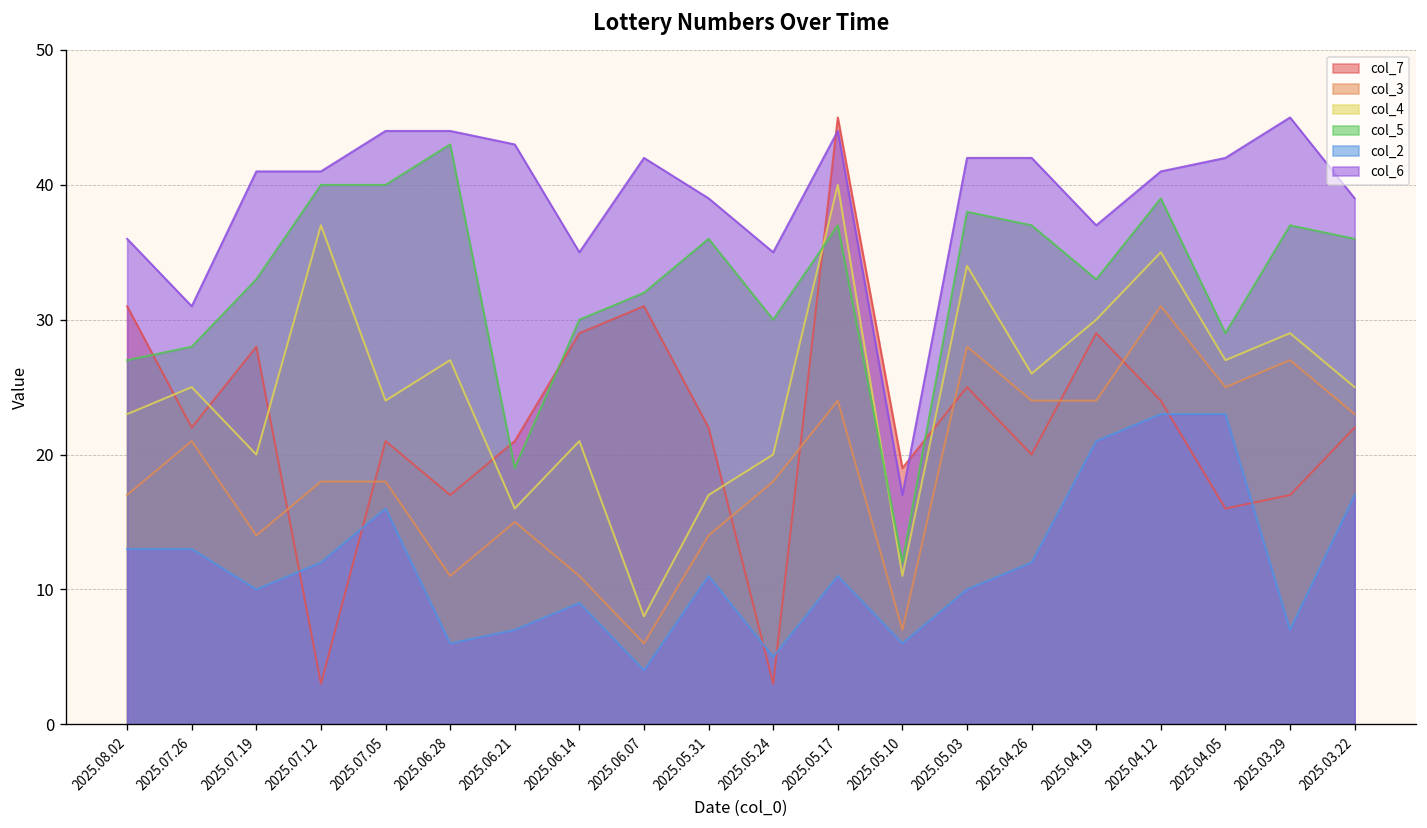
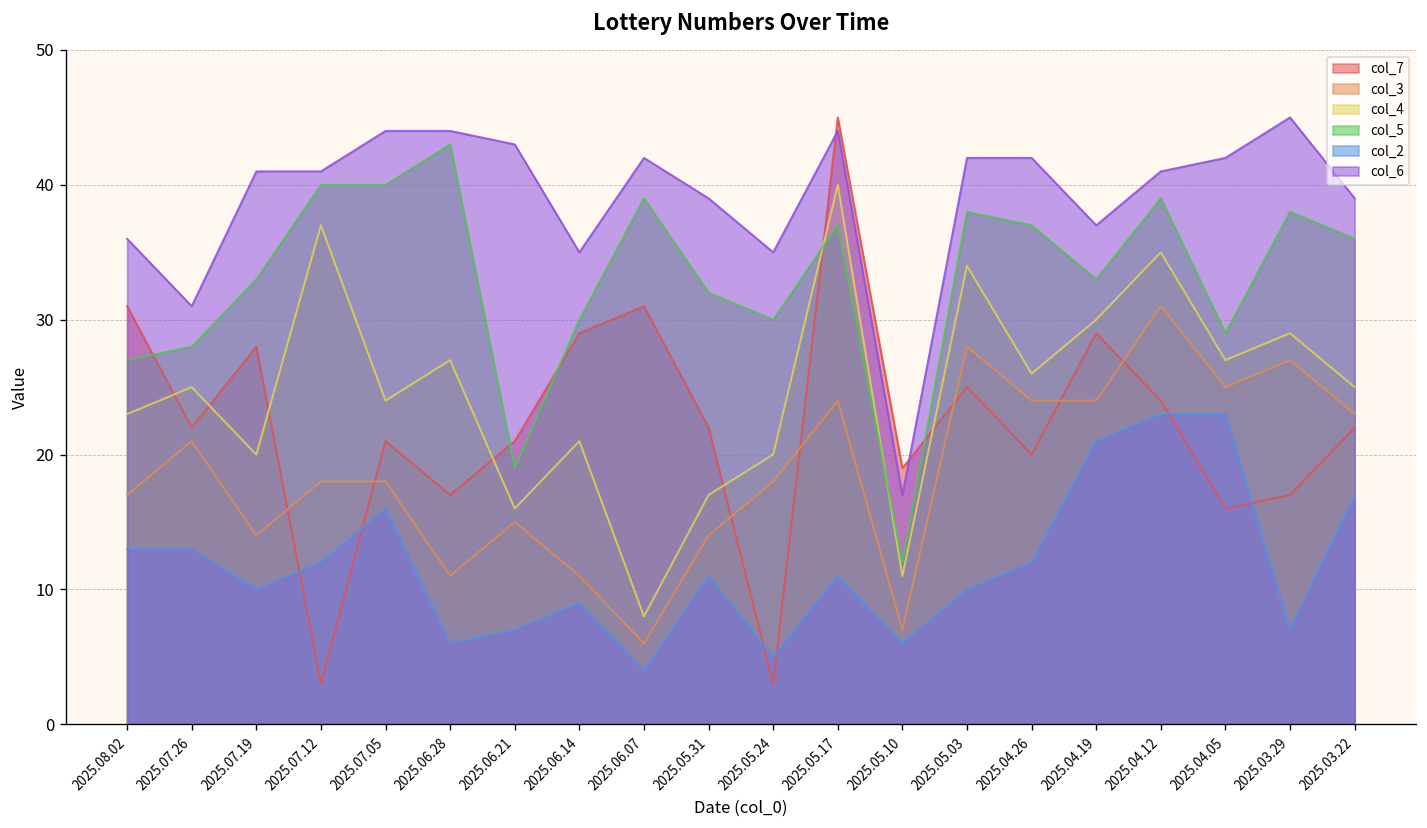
col_5, 2025.06.07: 32 -> 39
col_5, 2025.05.31: 36 -> 32
col_5, 2025.03.29: 37 -> 38
